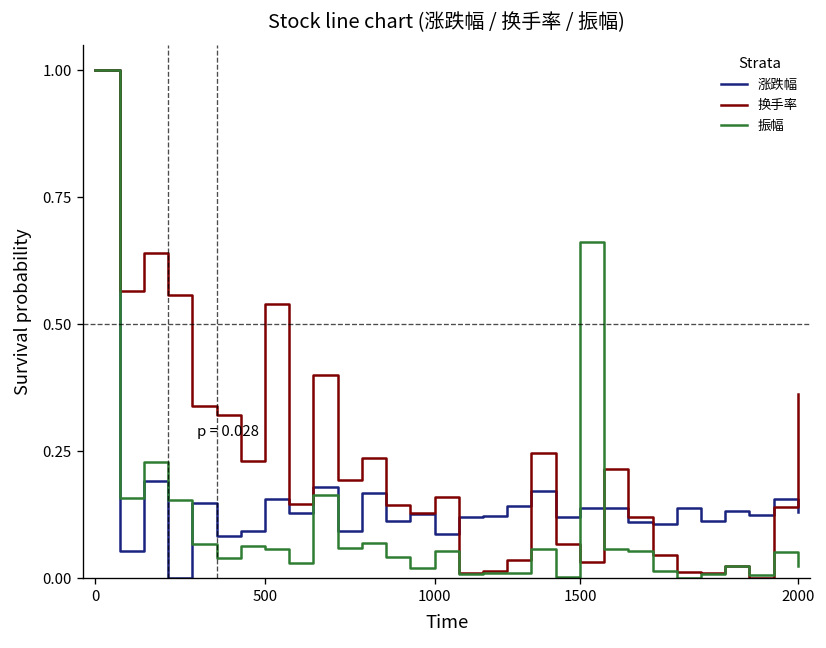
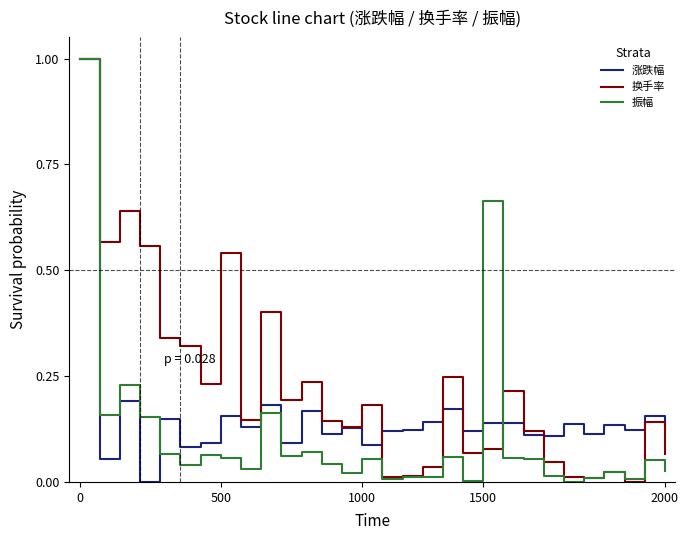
换手率, 1000: 0.16 -> 0.18
换手率, 1500: 0.03 -> 0.08
换手率, 2000: 0.36 -> 0.07
